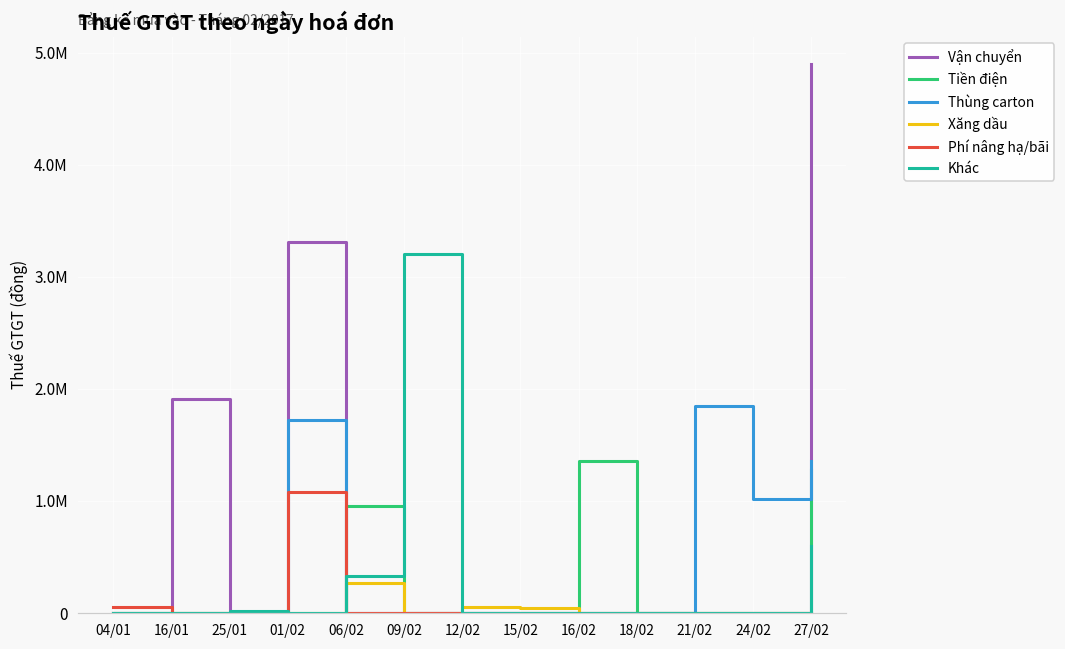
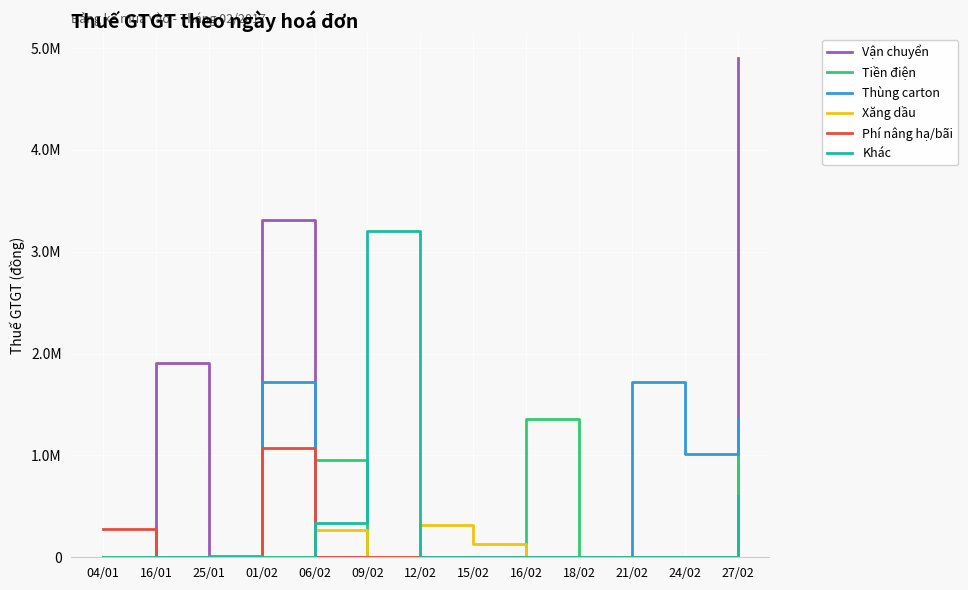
Phí nâng hạ/bãi, 04/01: 50000 -> 280000
Xăng dầu, 12/02: 50000 -> 320000
Xăng dầu, 15/02: 50000 -> 130000
Thùng carton, 21/02: 1850000 -> 1720000
